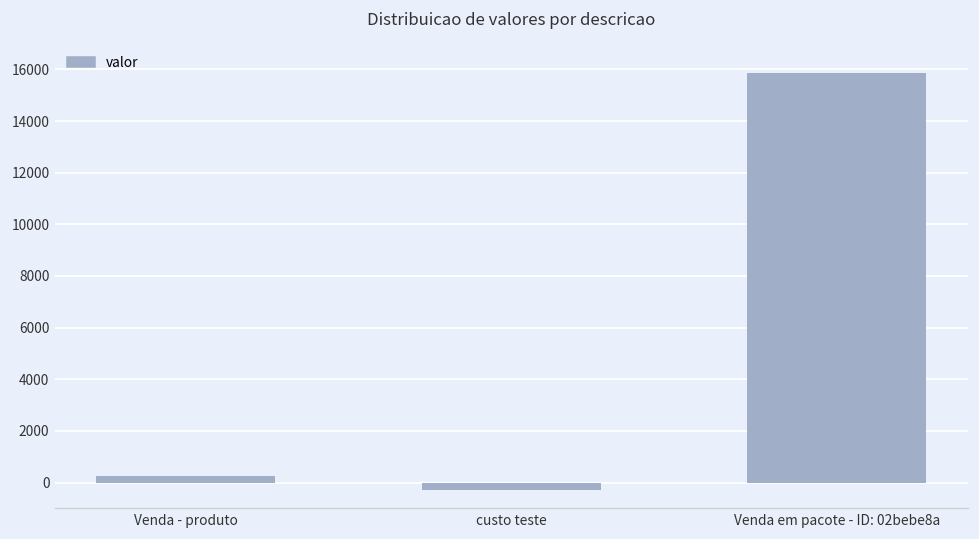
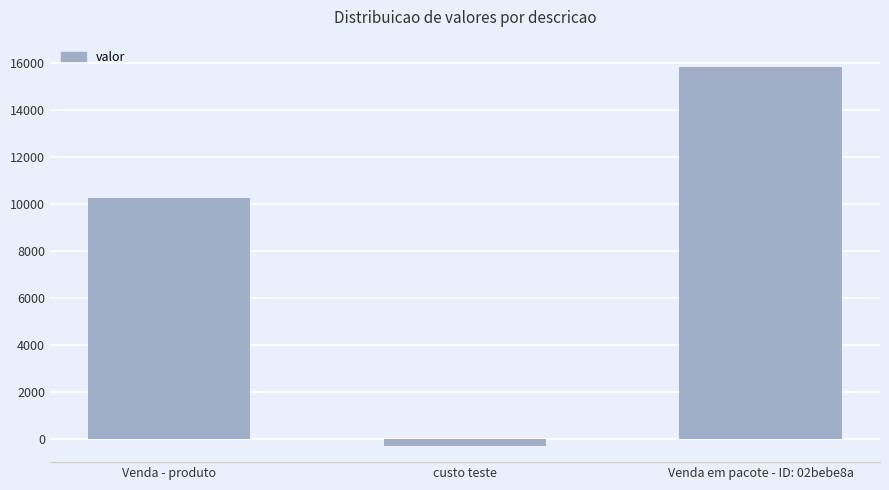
Venda - produto: 300 -> 10300
